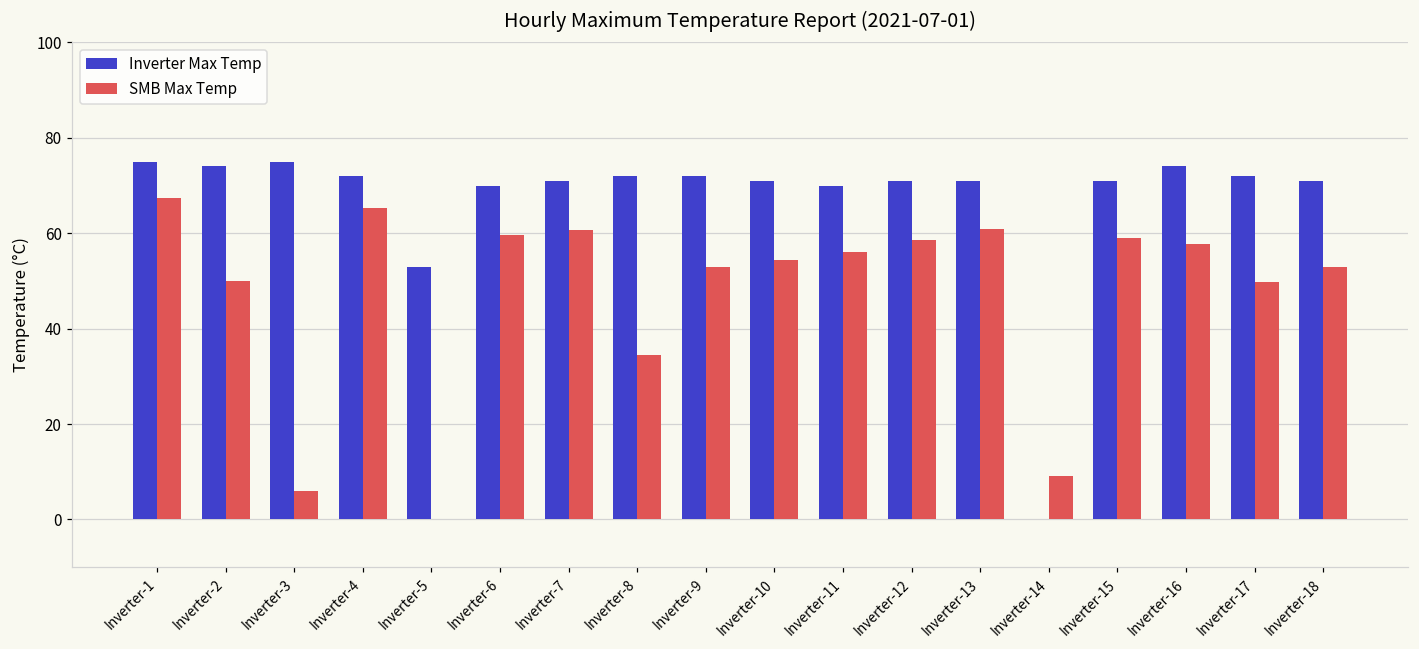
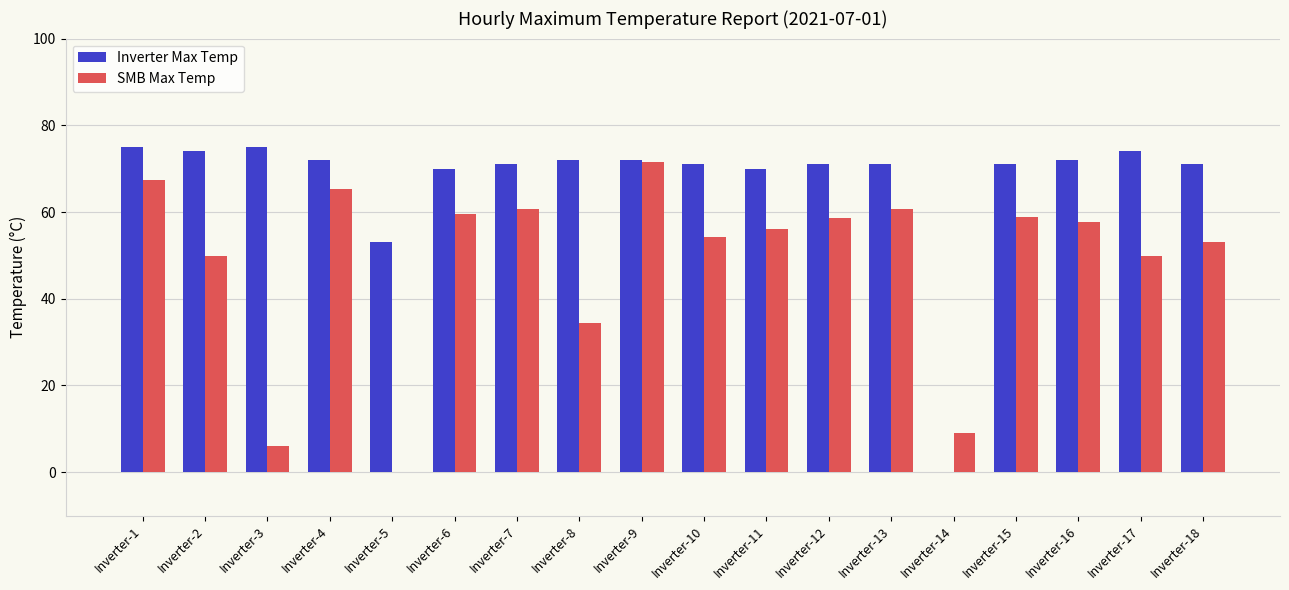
SMB Max Temp, Inverter-9: 53 -> 72
Inverter Max Temp, Inverter-16: 74 -> 72
Inverter Max Temp, Inverter-17: 72 -> 74
